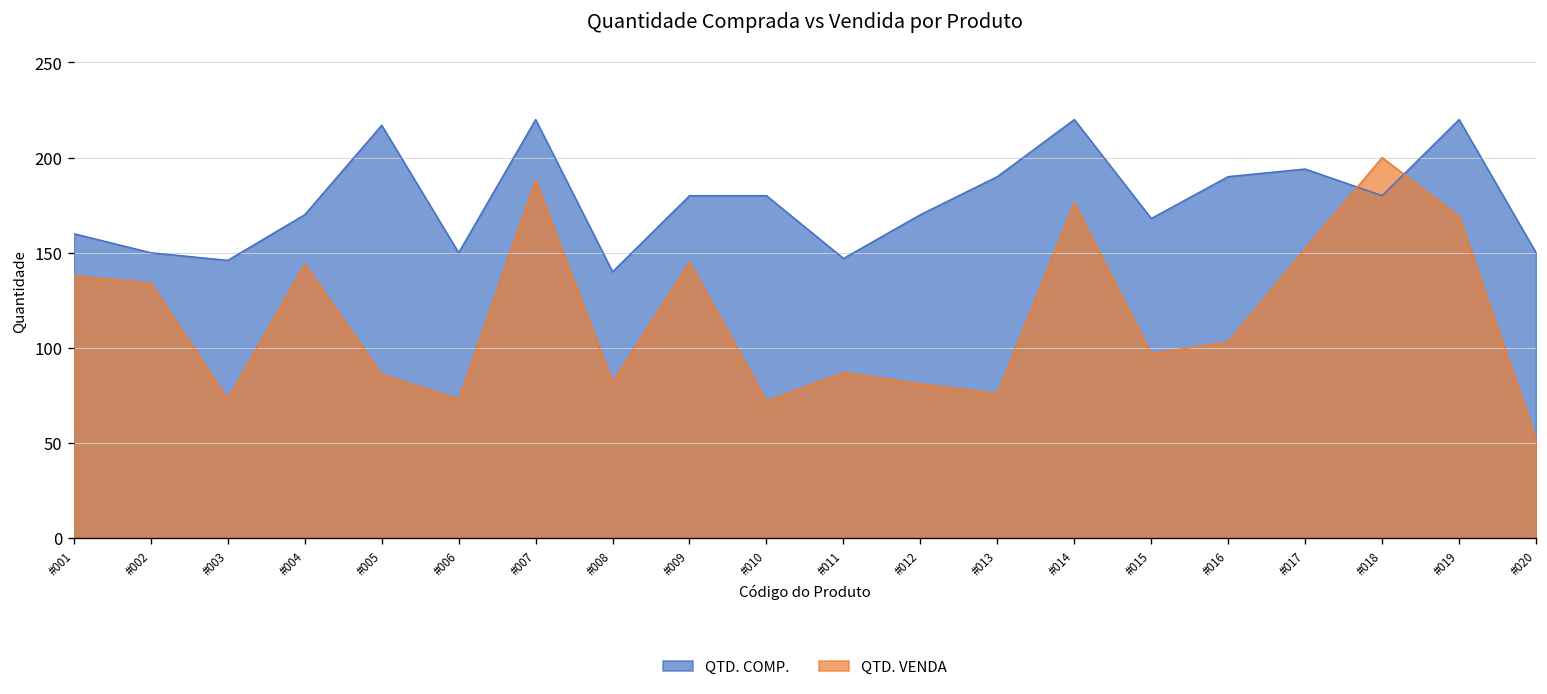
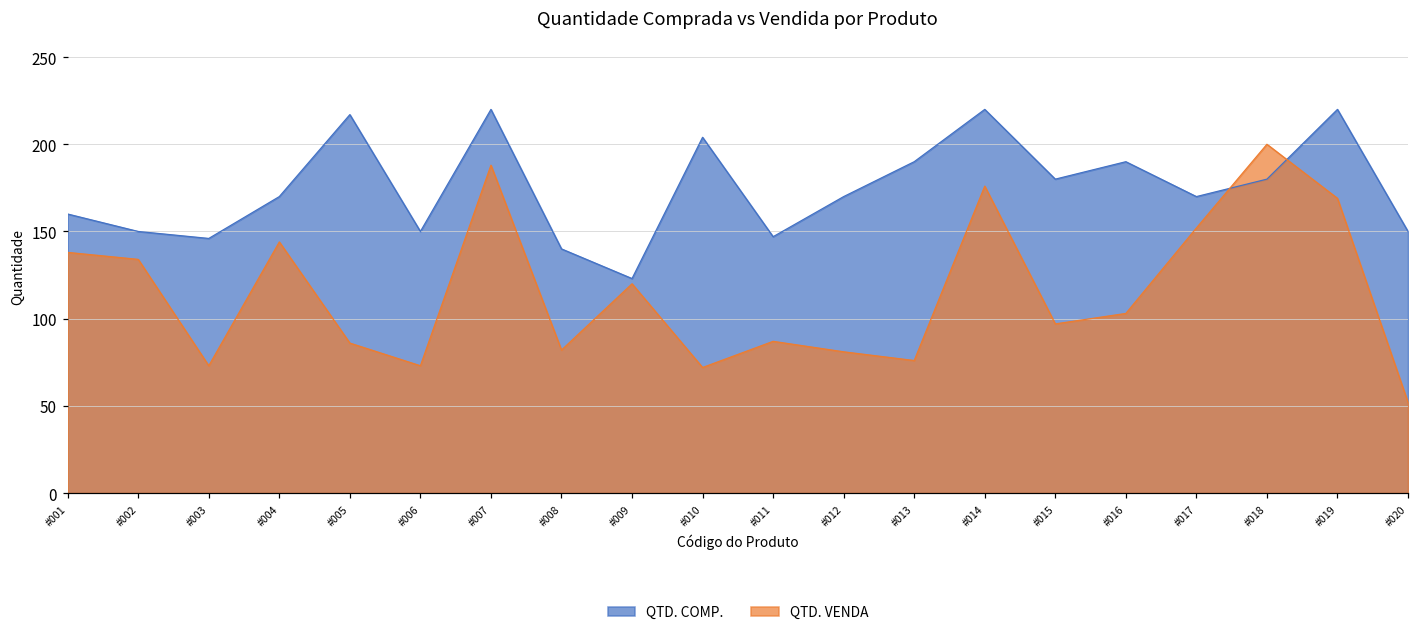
QTD. COMP., #009: 180 -> 123
QTD. VENDA, #009: 145 -> 120
QTD. COMP., #010: 180 -> 204
QTD. COMP., #015: 168 -> 180
QTD. COMP., #017: 194 -> 170
